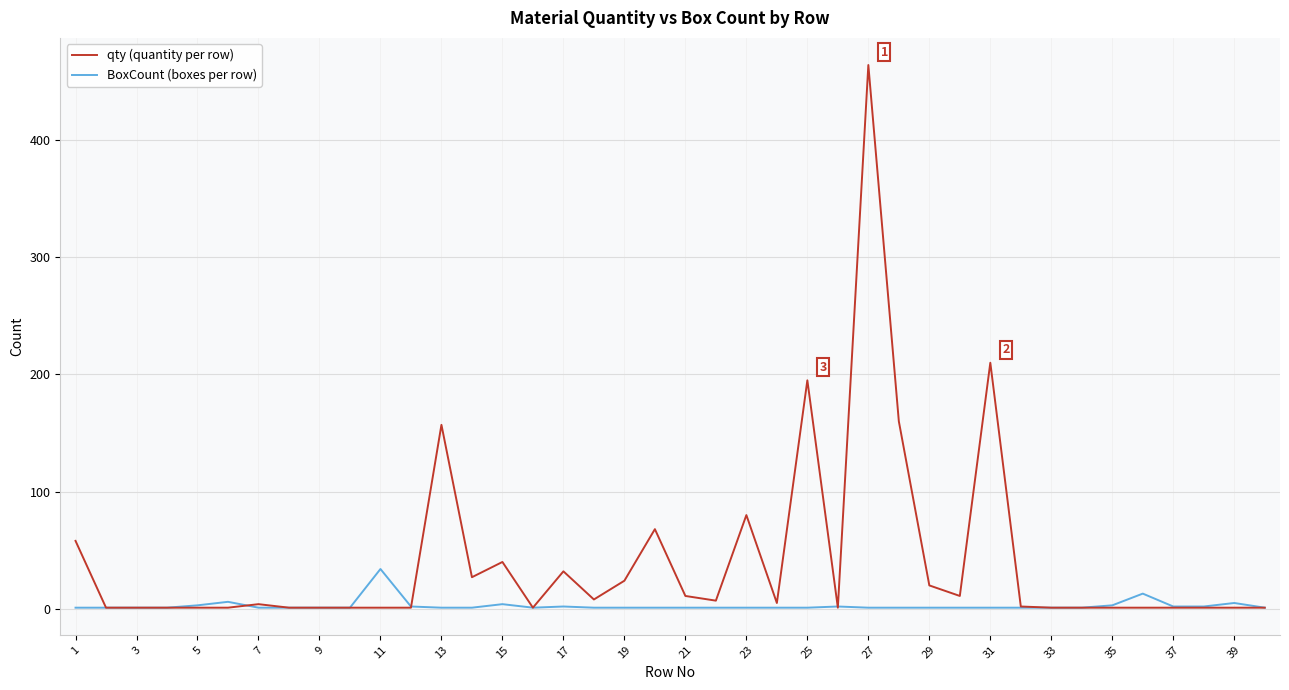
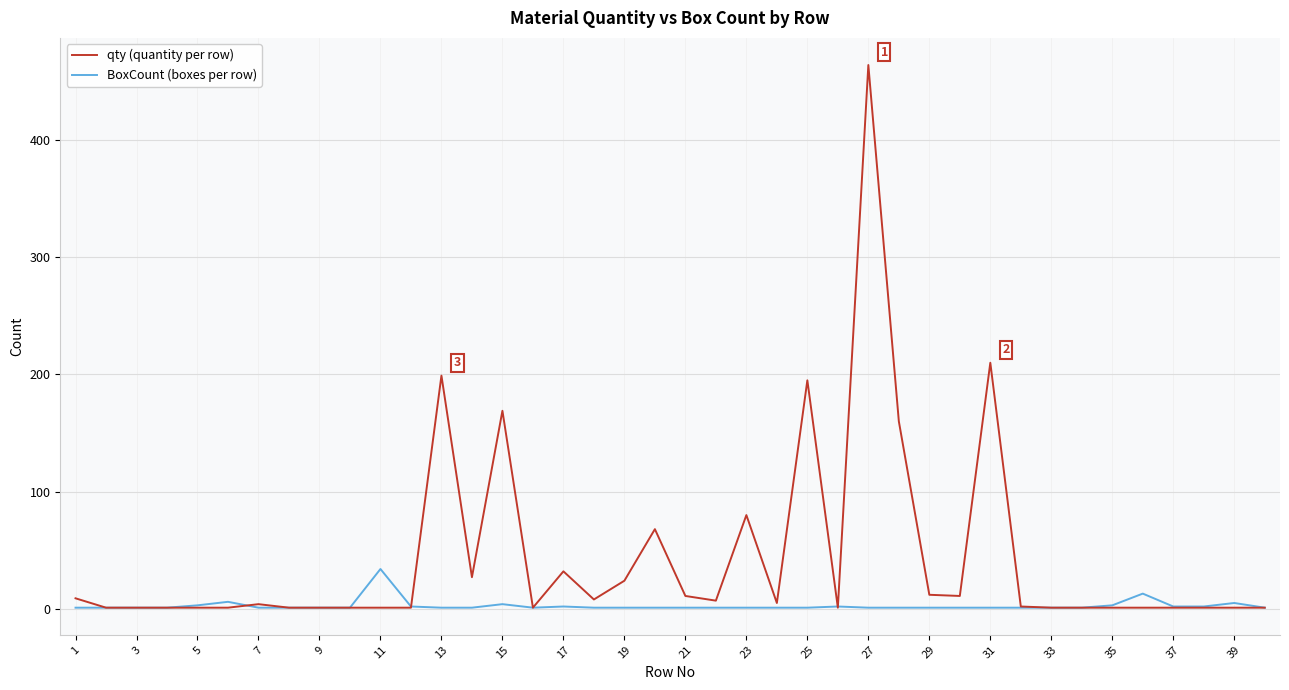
qty (quantity per row), 1: 58 -> 9
qty (quantity per row), 13: 157 -> 199
qty (quantity per row), 15: 40 -> 169
qty (quantity per row), 29: 20 -> 12
